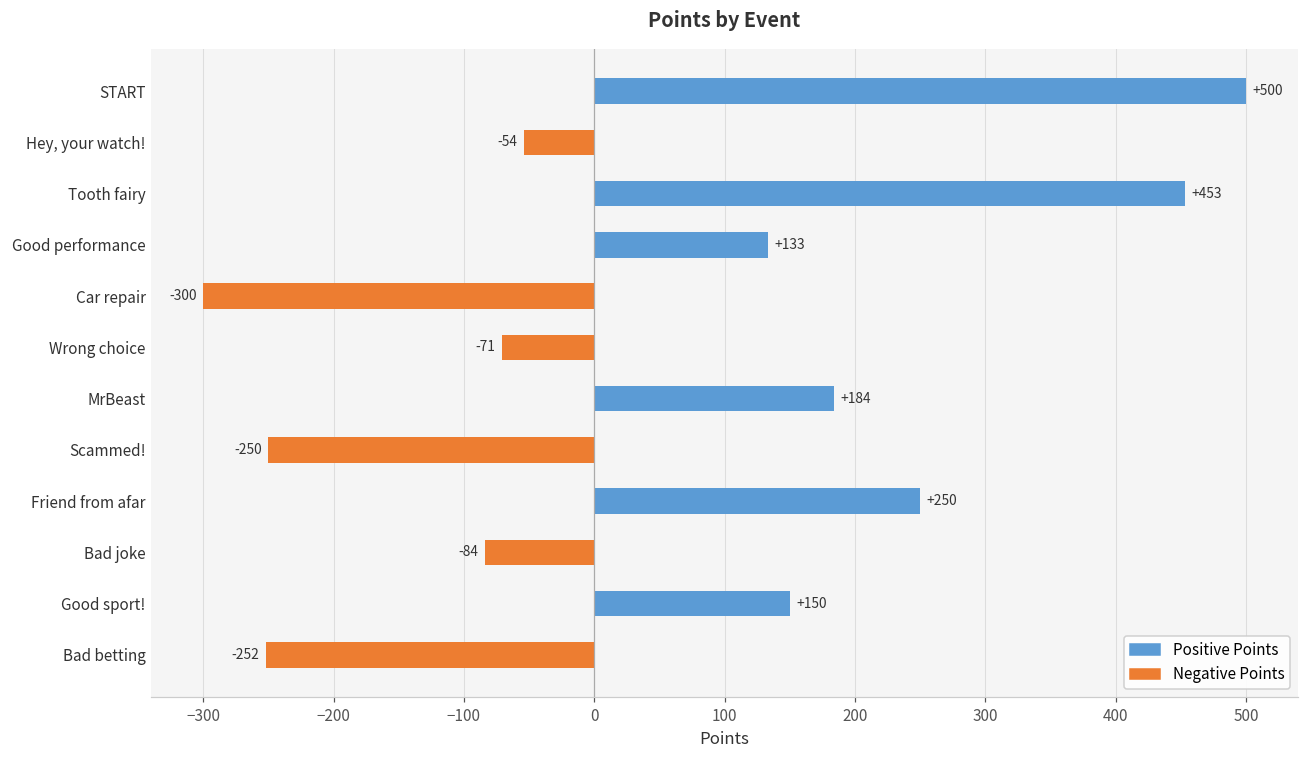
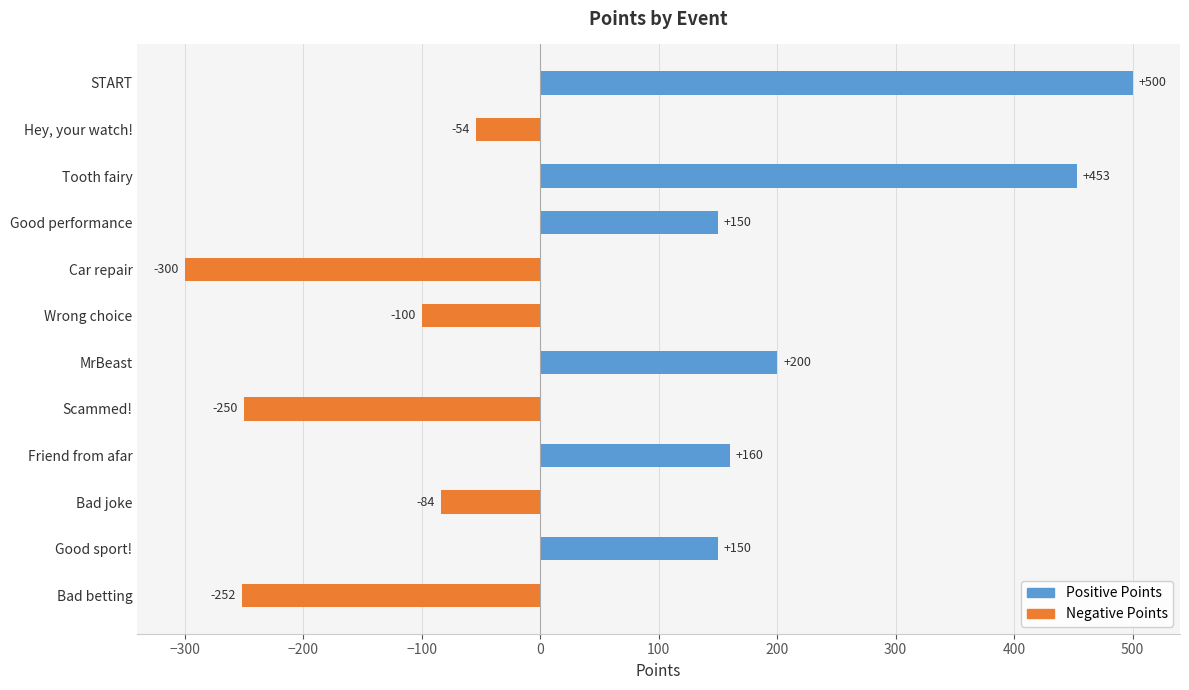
Positive Points, Good performance: +133 -> +150
Negative Points, Wrong choice: -71 -> -100
Positive Points, MrBeast: +184 -> +200
Positive Points, Friend from afar: +250 -> +160
